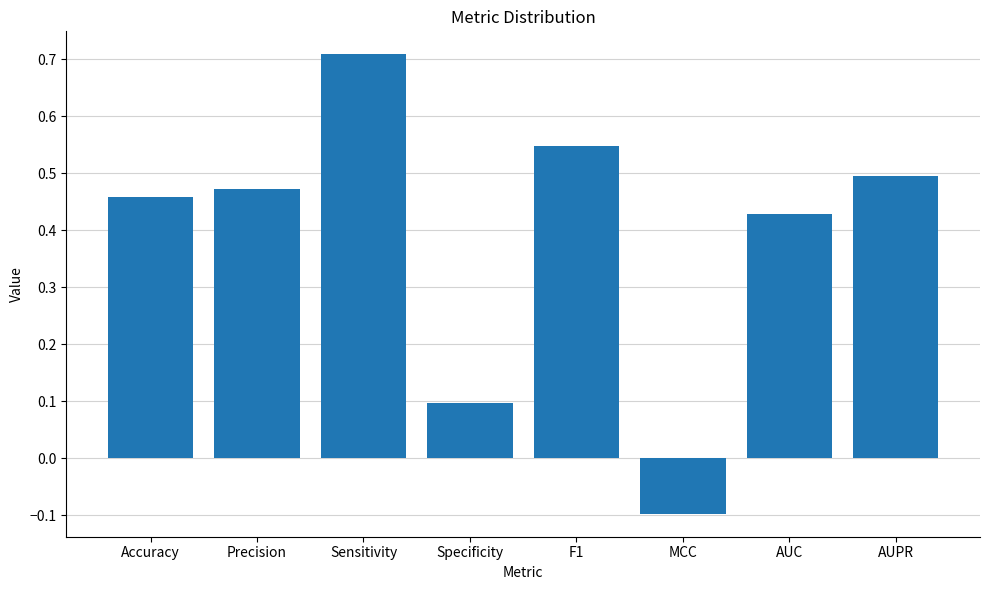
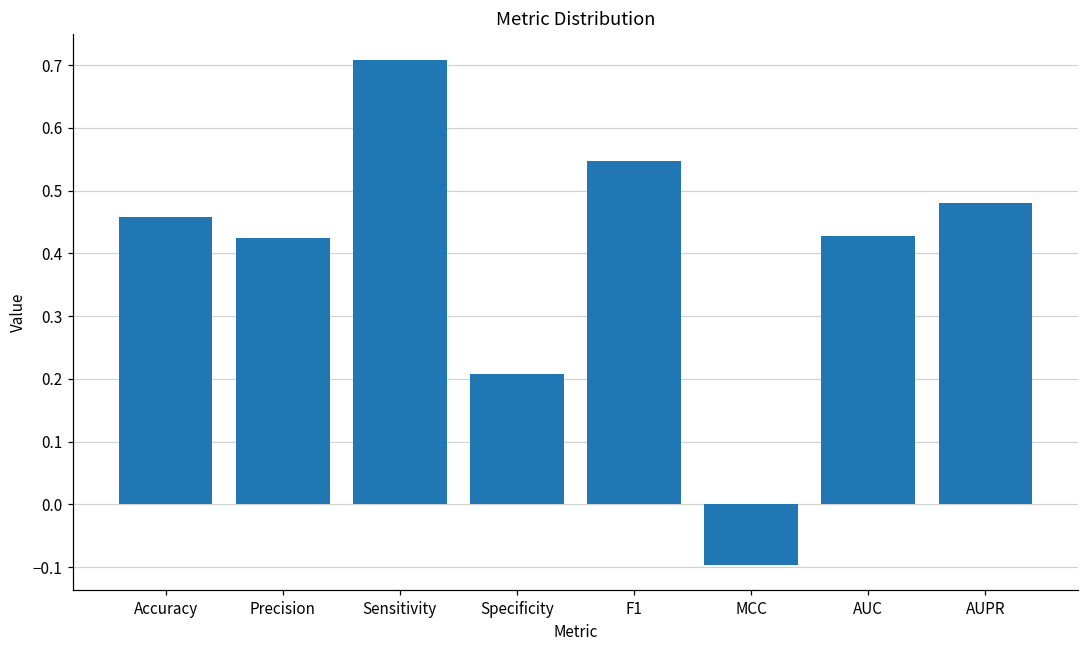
Precision: 0.47 -> 0.42
Specificity: 0.10 -> 0.21
AUPR: 0.49 -> 0.48
